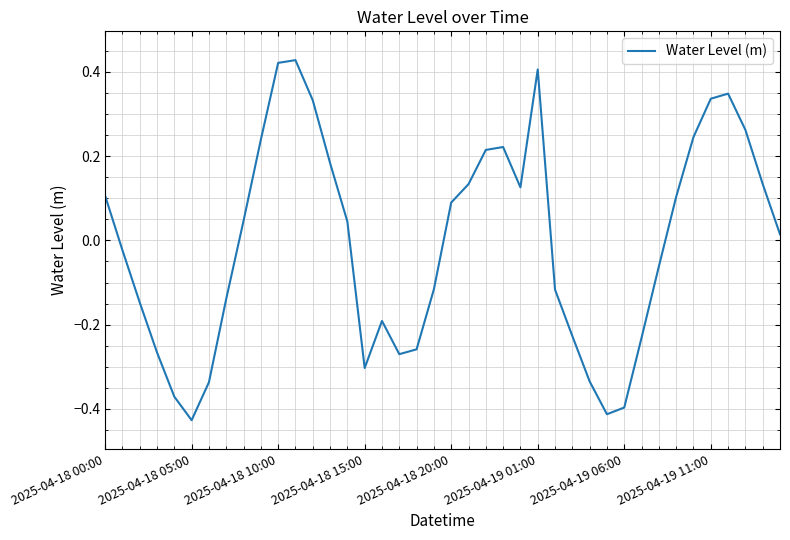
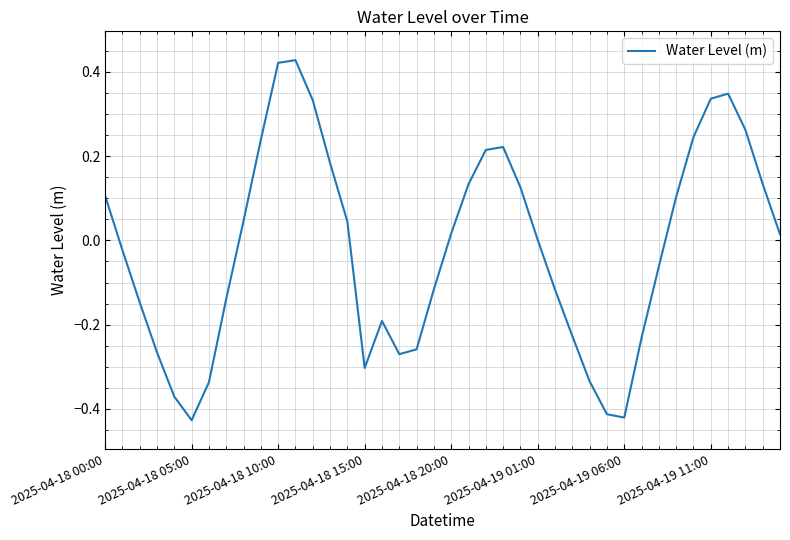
2025-04-18 20:00: 0.09 -> 0.02
2025-04-19 01:00: 0.41 -> 0.00
2025-04-19 06:00: -0.40 -> -0.42
